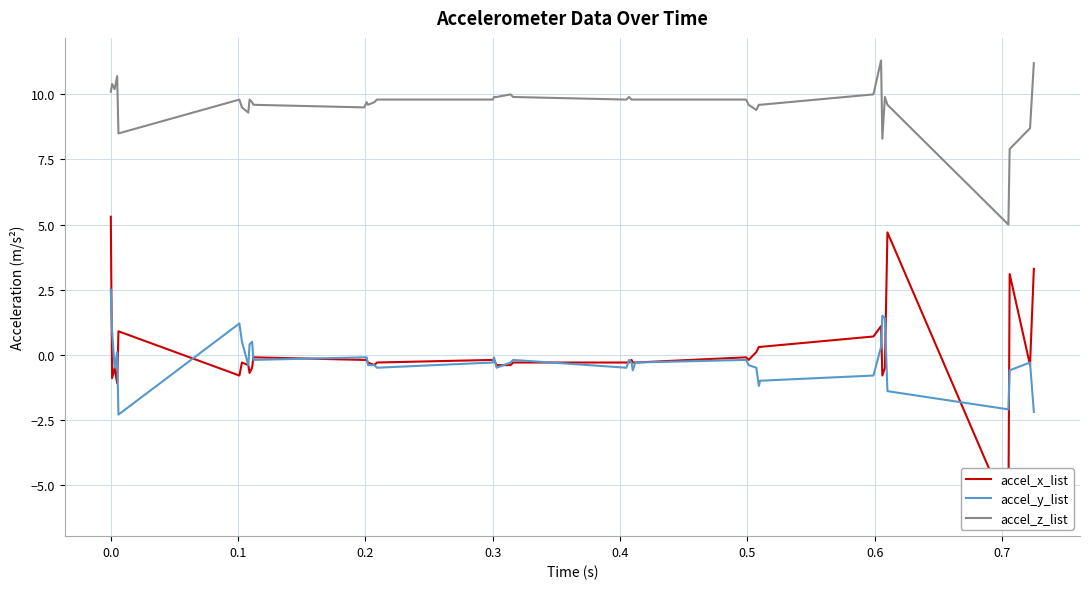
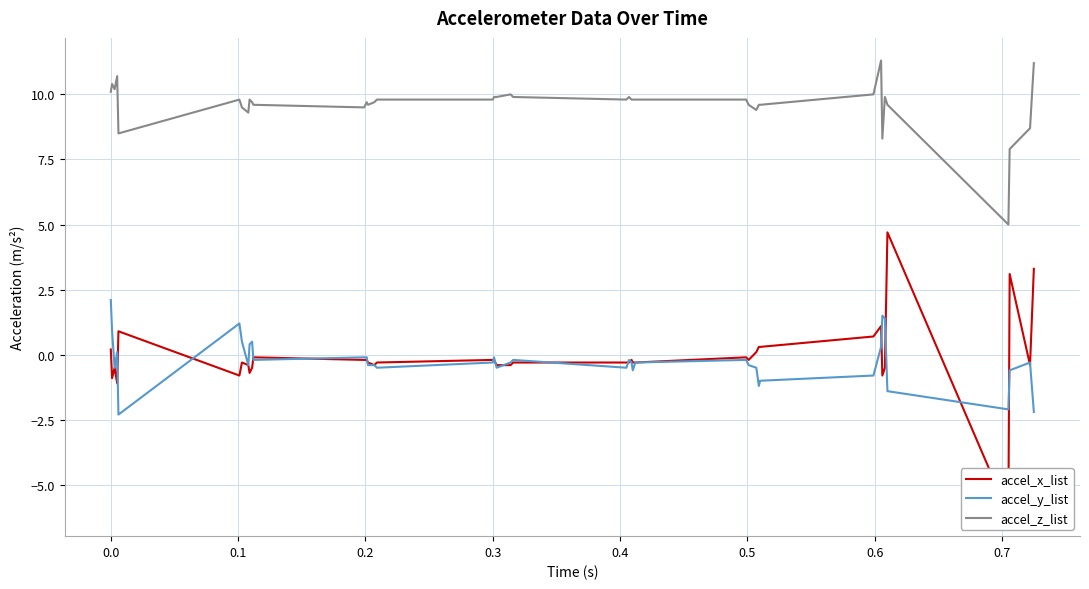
accel_x_list, 0.0: 5.3 -> 0.2
accel_y_list, 0.0: 2.5 -> 2.1
